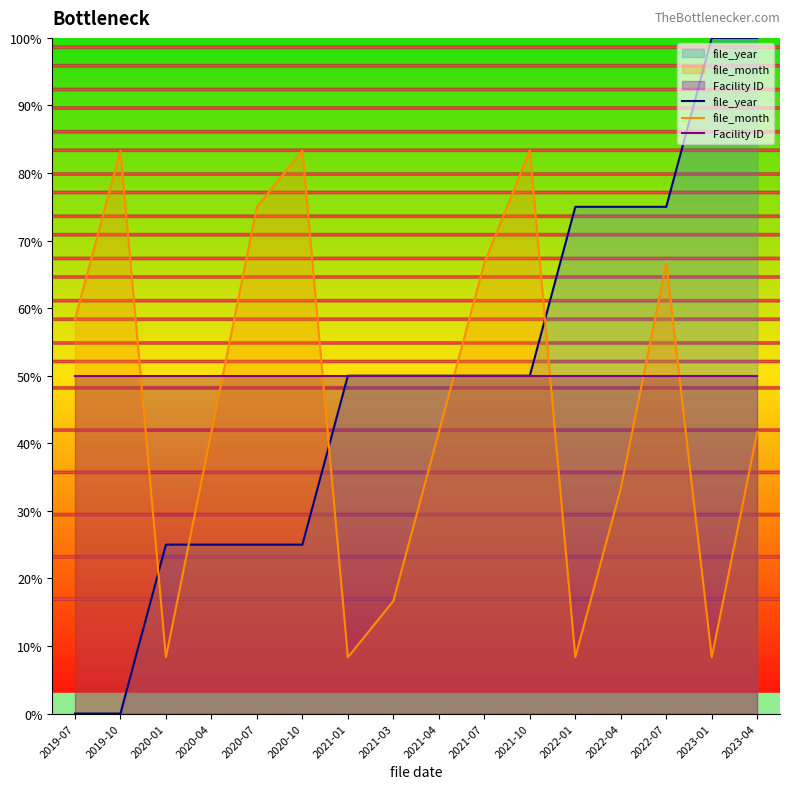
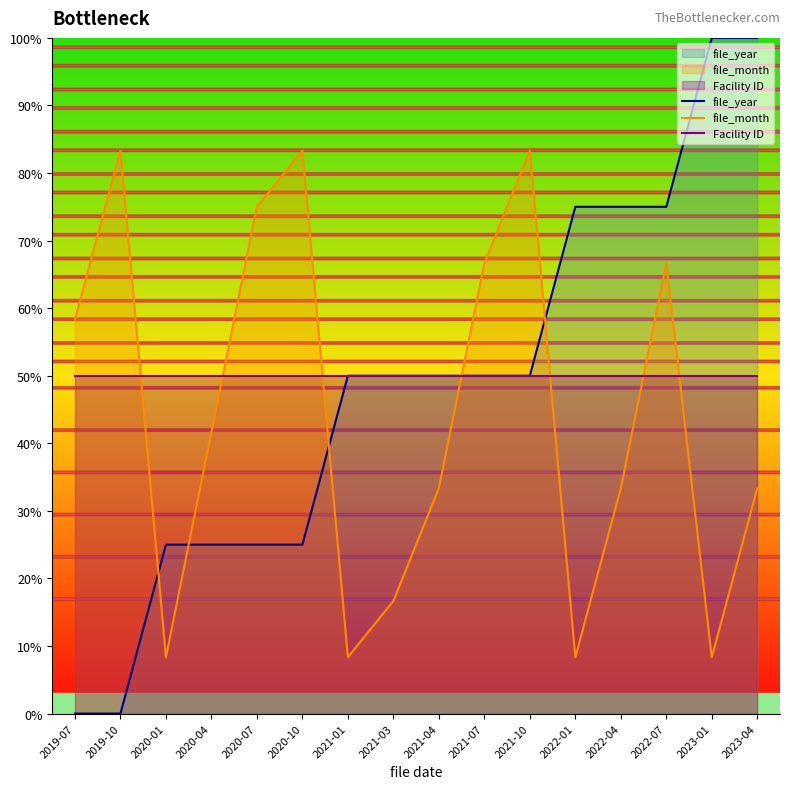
file_month, 2021-04: 42% -> 33%
file_month, 2023-04: 42% -> 33%
